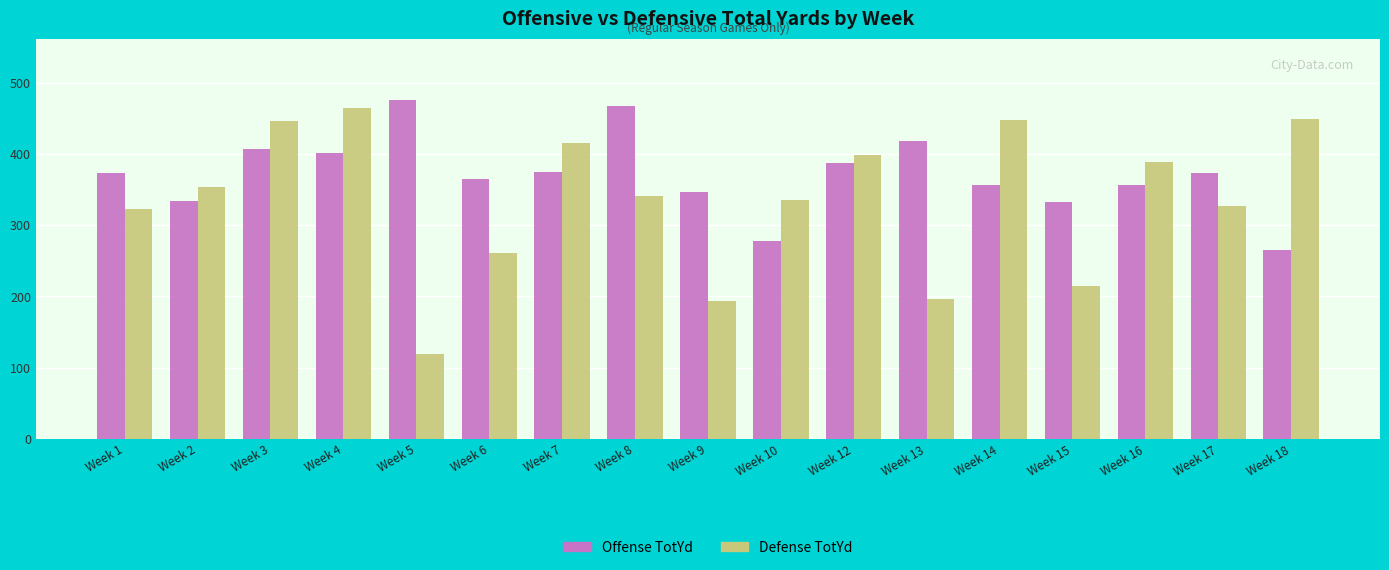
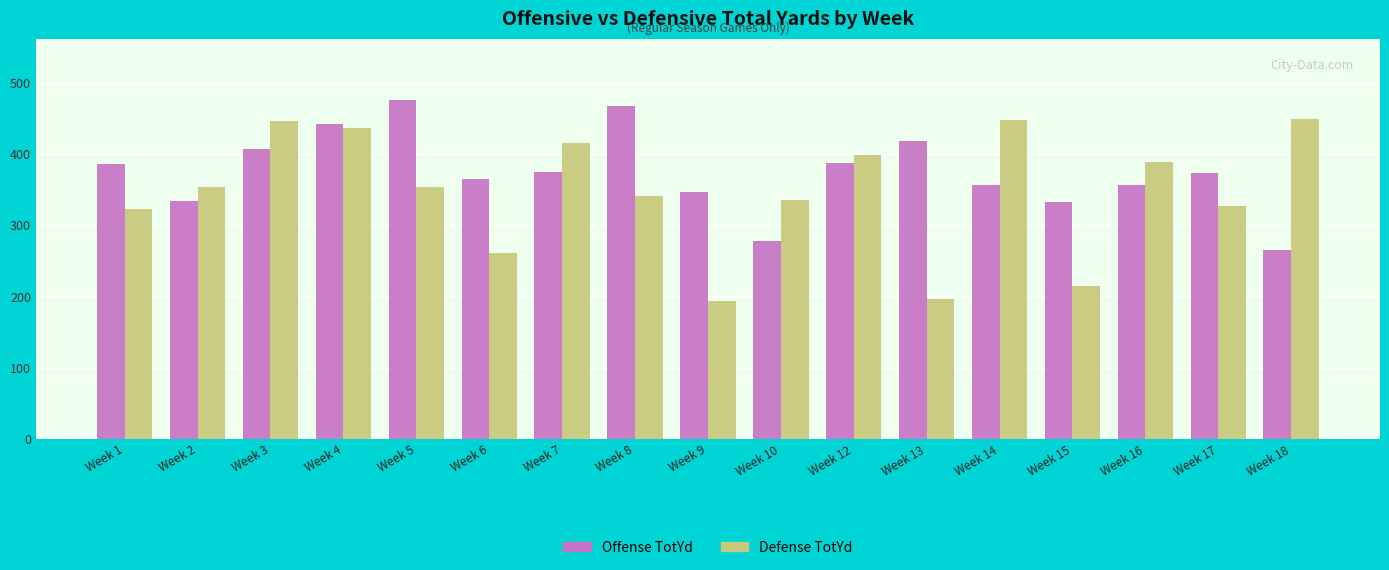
Offense TotYd, Week 1: 370 -> 390
Offense TotYd, Week 4: 400 -> 440
Defense TotYd, Week 4: 470 -> 440
Defense TotYd, Week 5: 120 -> 350
